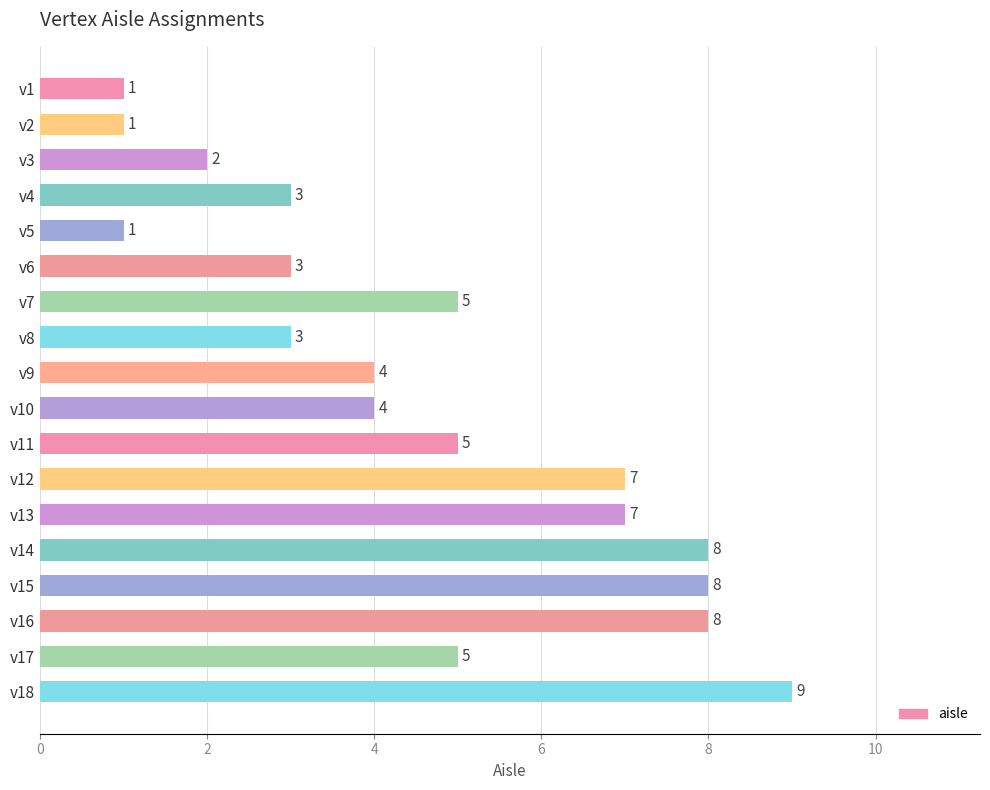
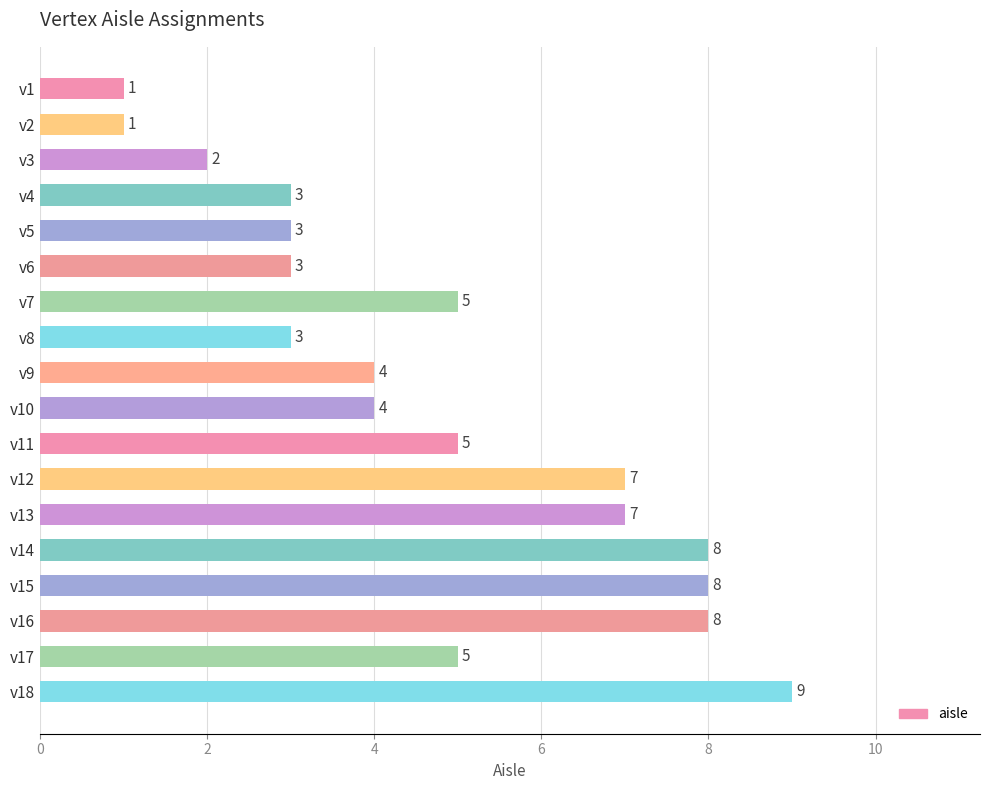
v5: 1 -> 3
